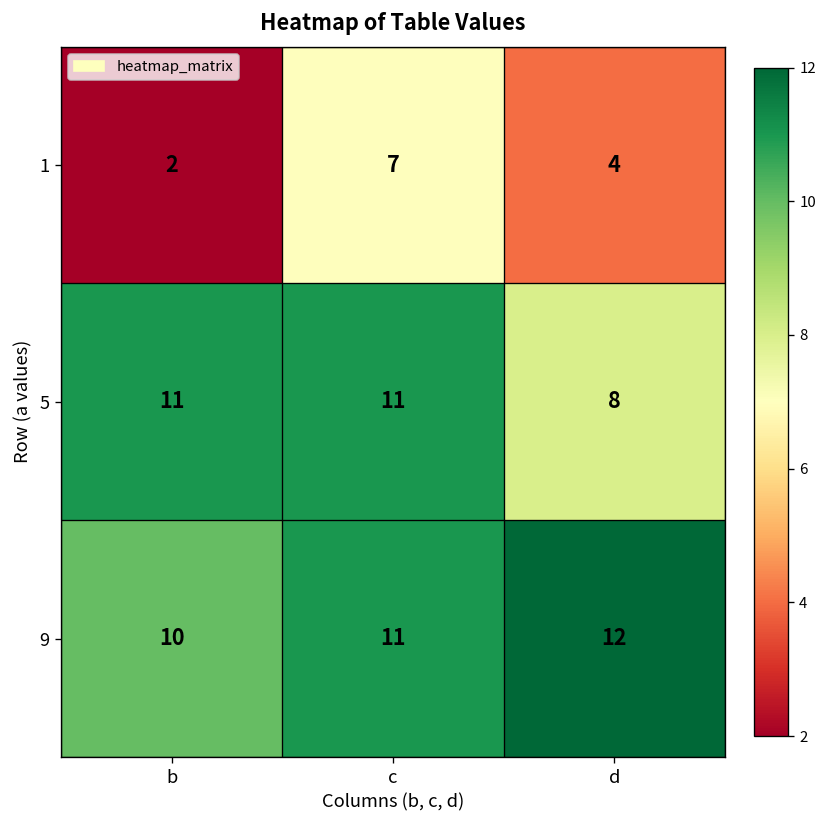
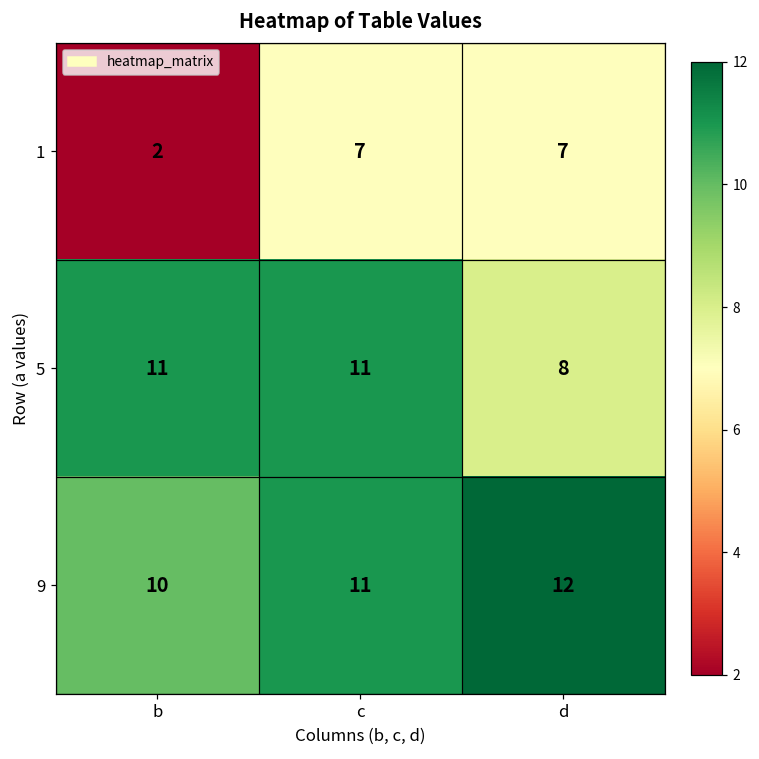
1, d: 4 -> 7
